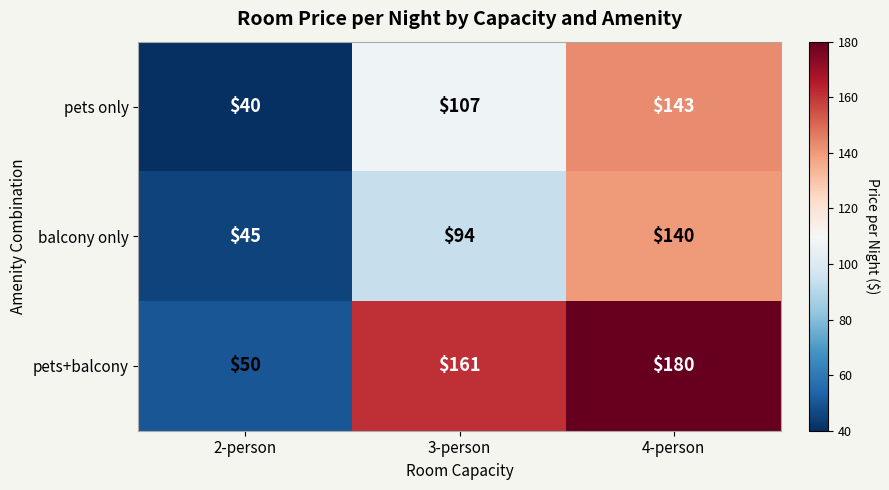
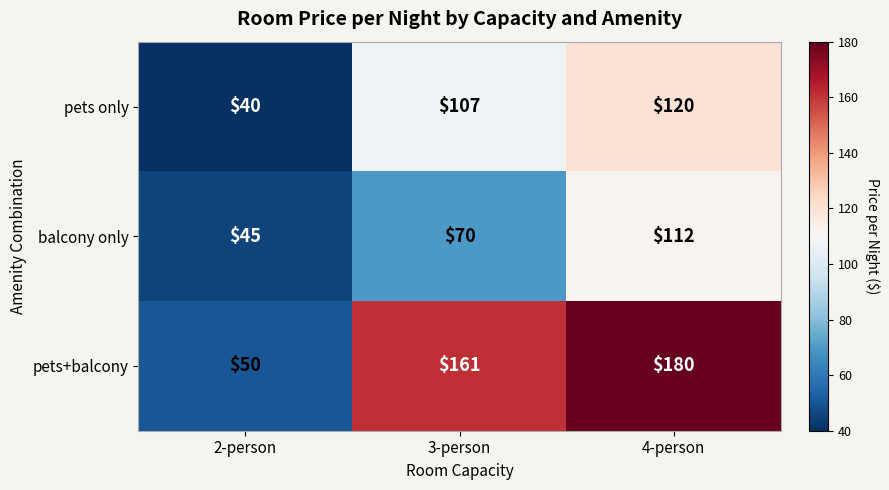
pets only, 4-person: $143 -> $120
balcony only, 3-person: $94 -> $70
balcony only, 4-person: $140 -> $112
